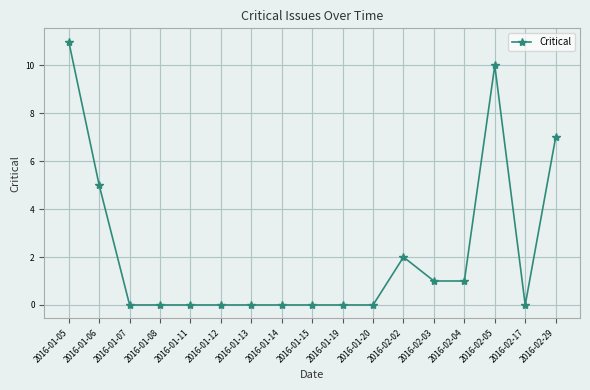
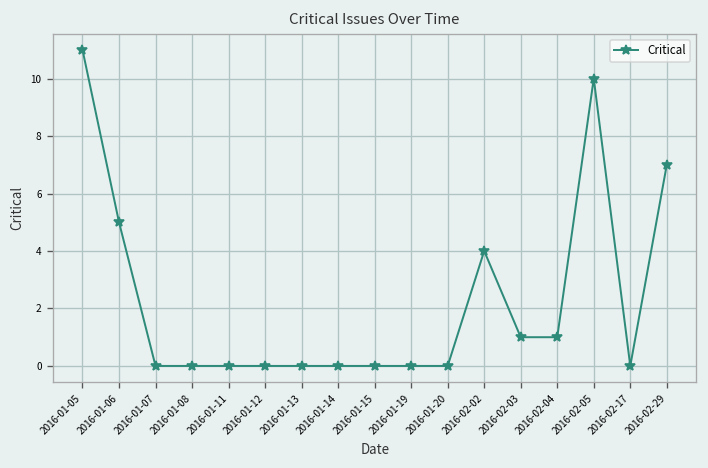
2016-02-02: 2 -> 4
